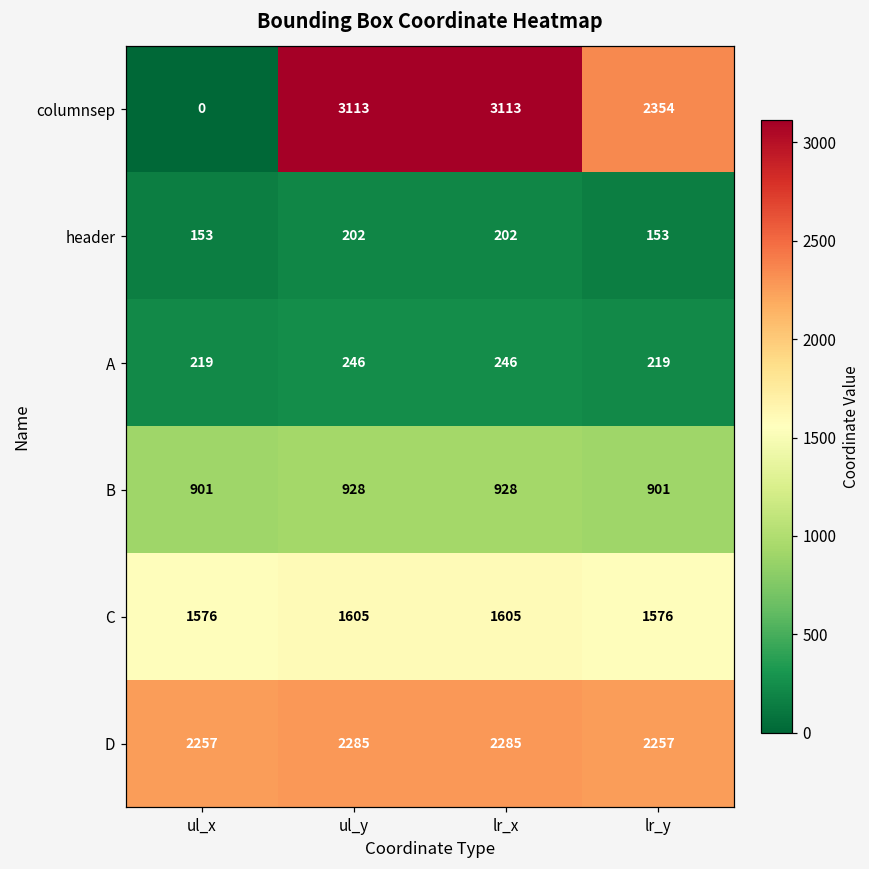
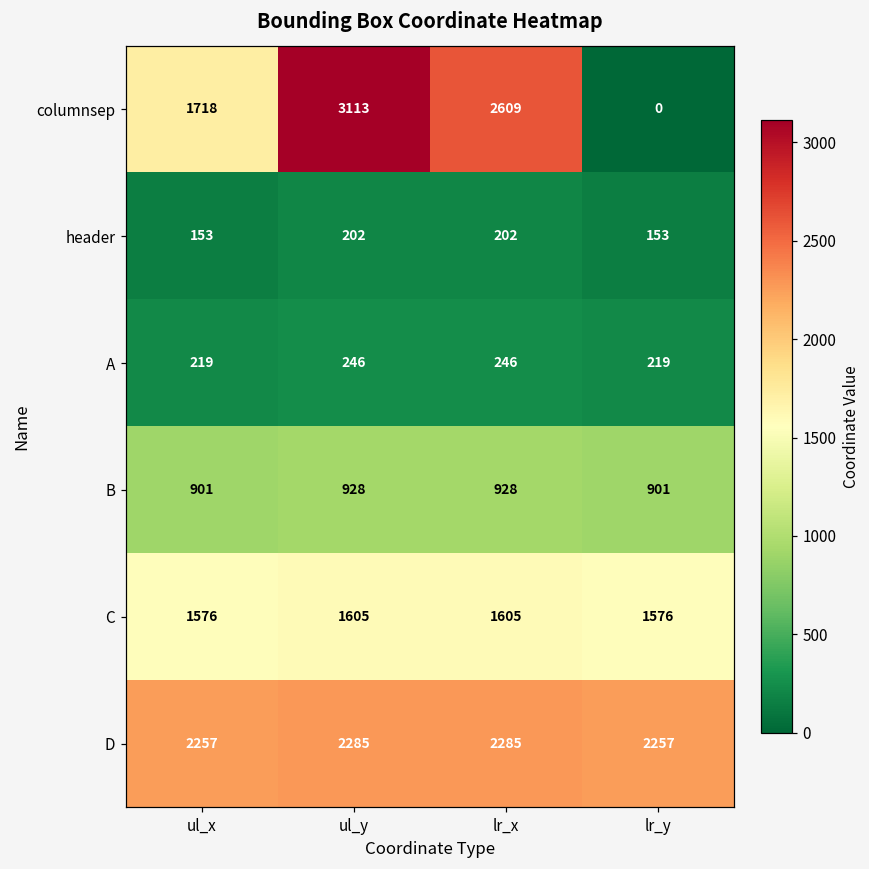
columnsep, ul_x: 0 -> 1718
columnsep, lr_x: 3113 -> 2609
columnsep, lr_y: 2354 -> 0
